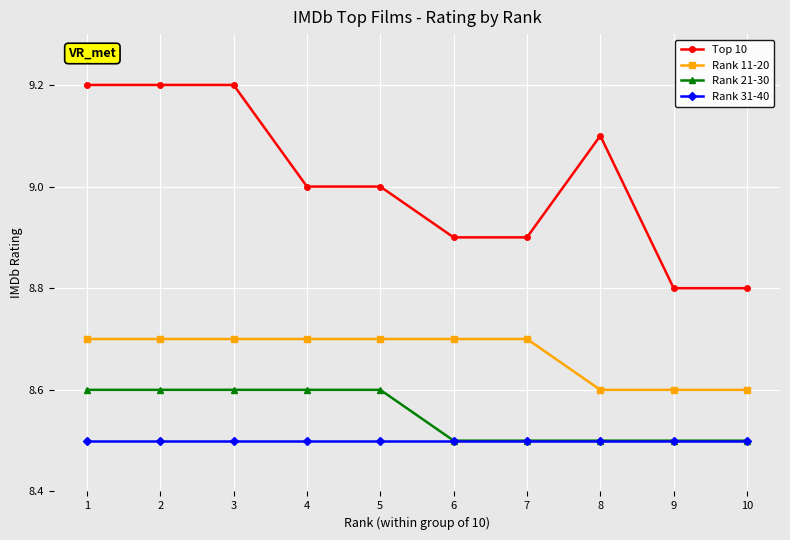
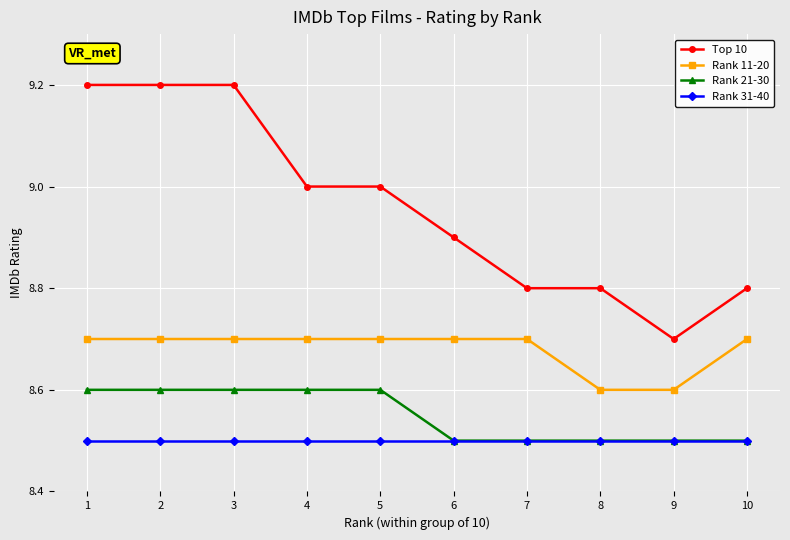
Top 10, 7: 8.9 -> 8.8
Top 10, 8: 9.1 -> 8.8
Top 10, 9: 8.8 -> 8.7
Rank 11-20, 10: 8.6 -> 8.7
